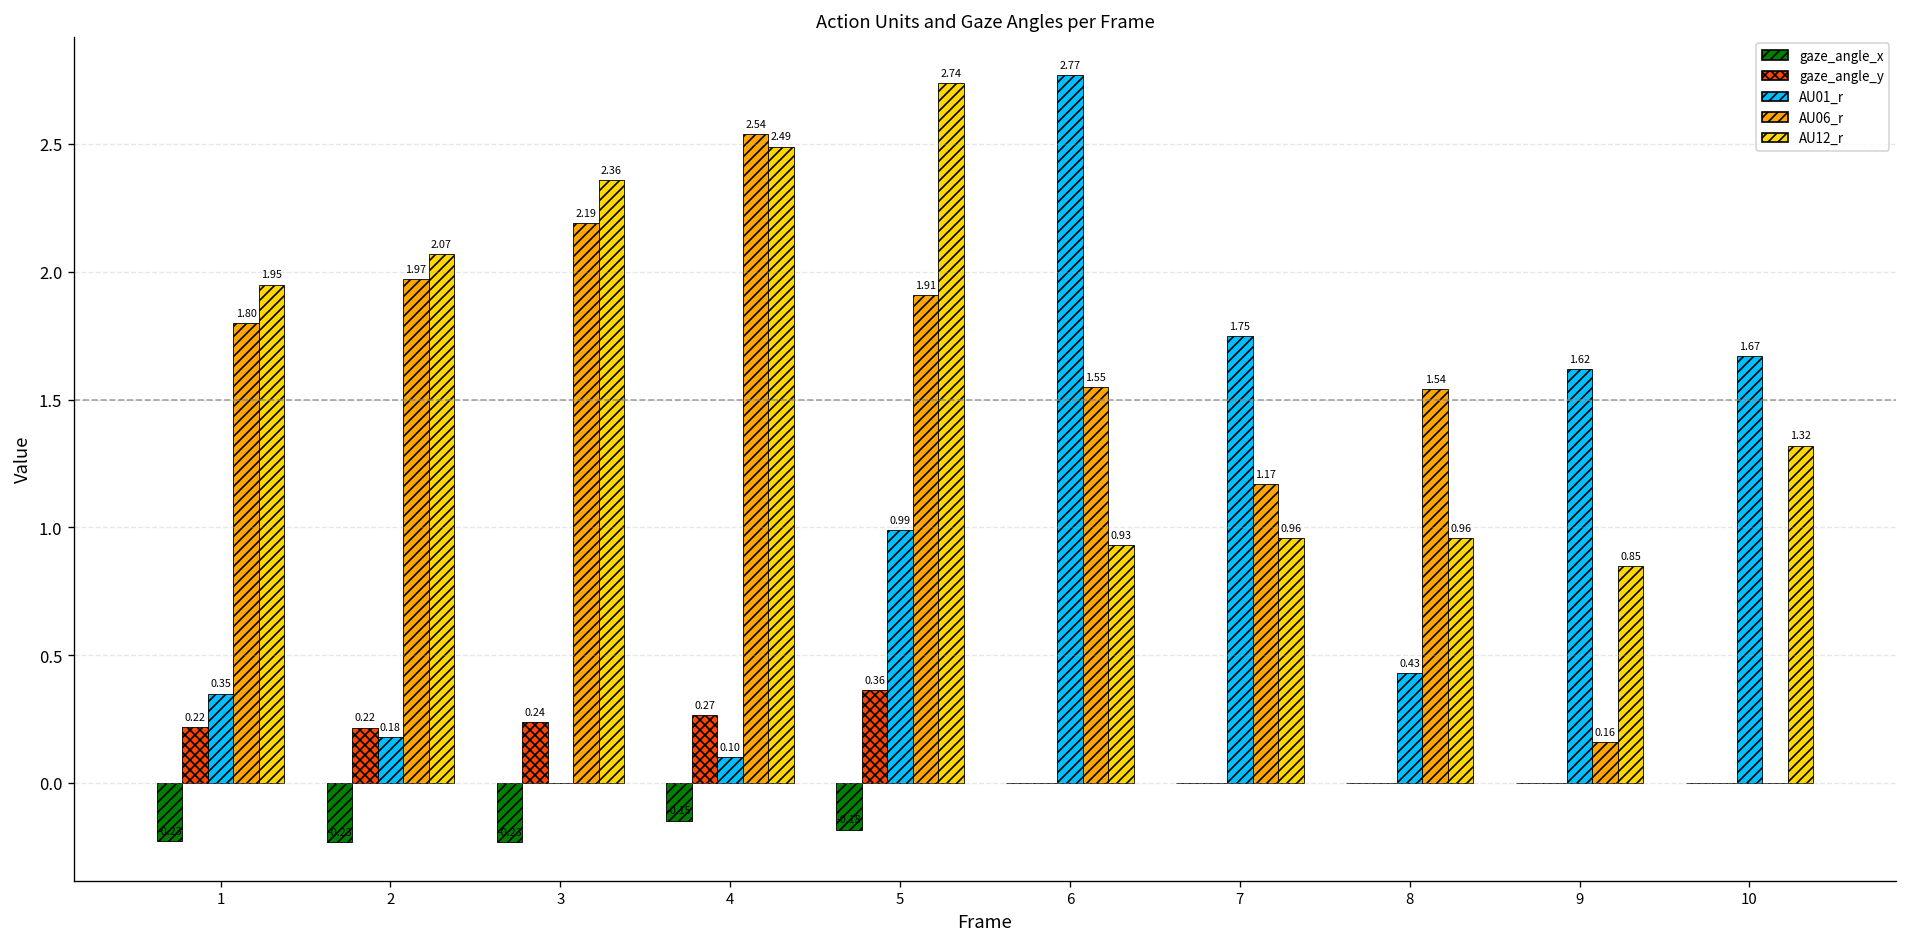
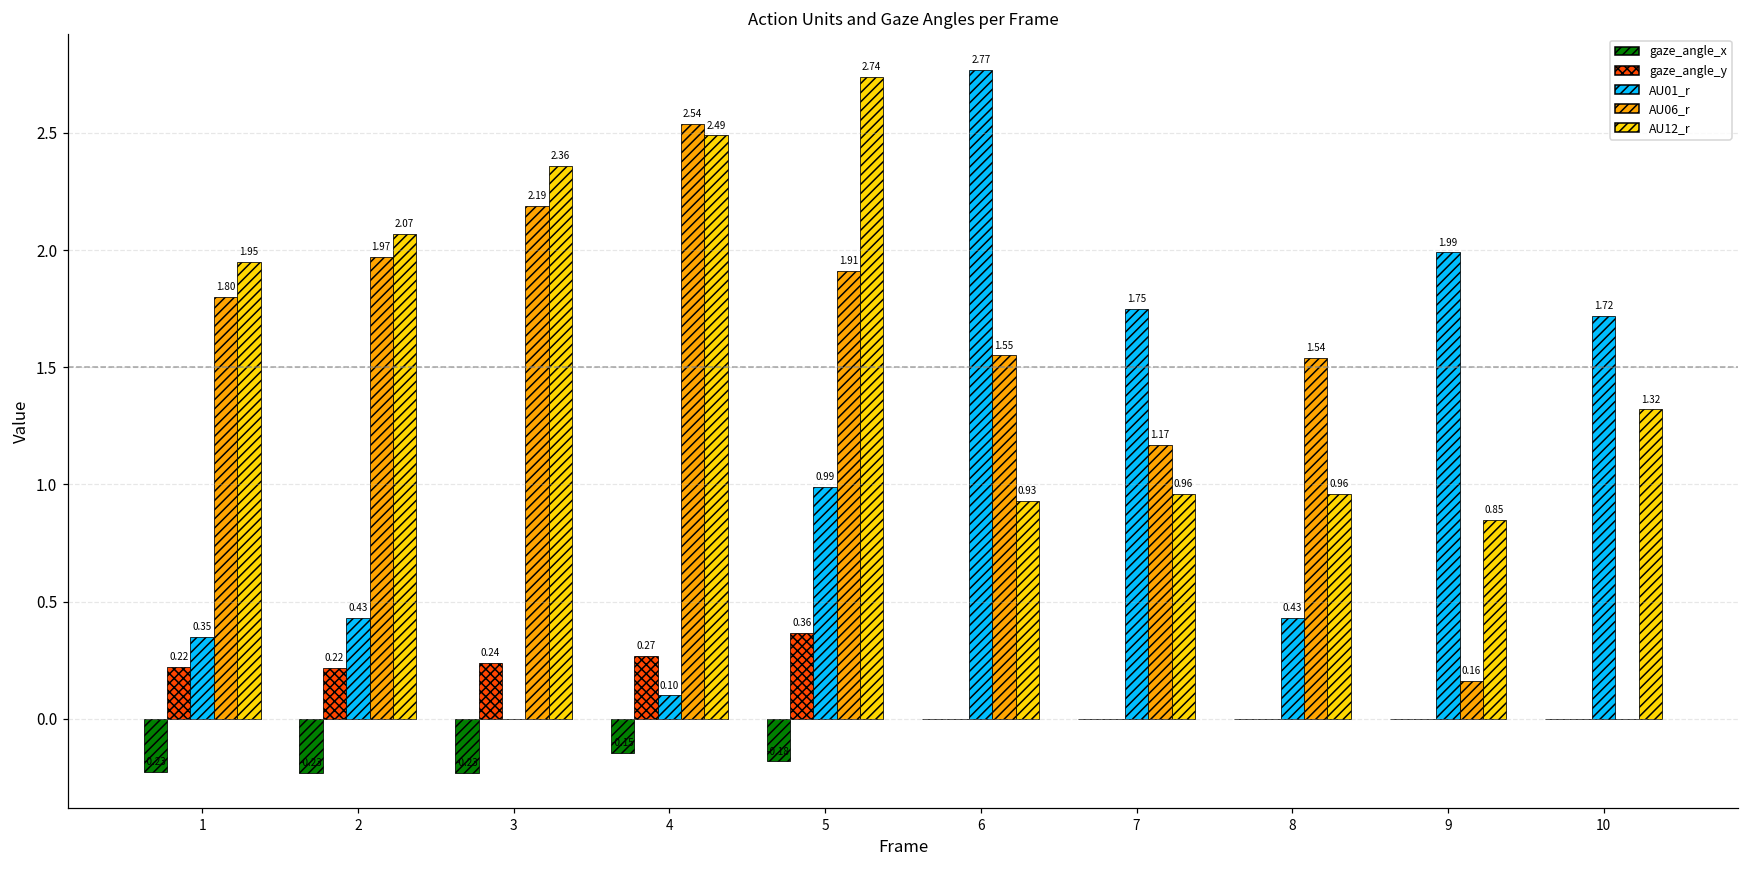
AU01_r, 2: 0.18 -> 0.43
AU01_r, 9: 1.62 -> 1.99
AU01_r, 10: 1.67 -> 1.72
